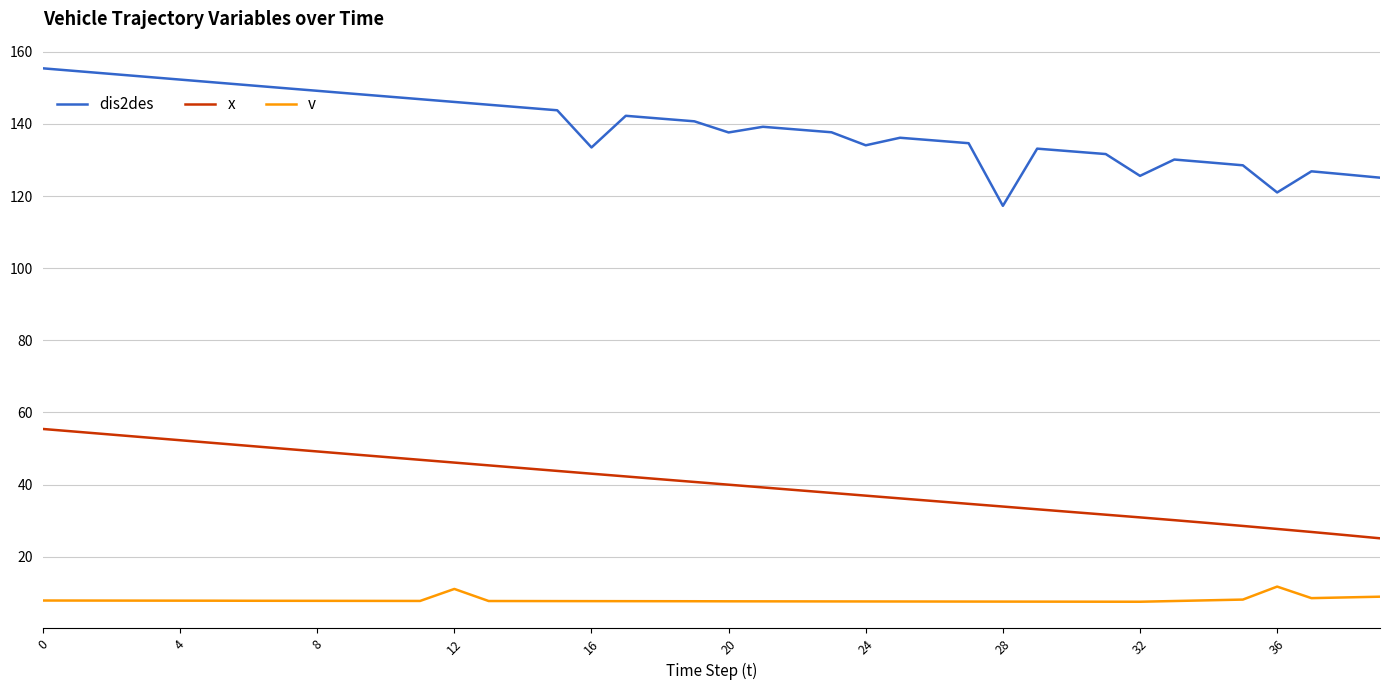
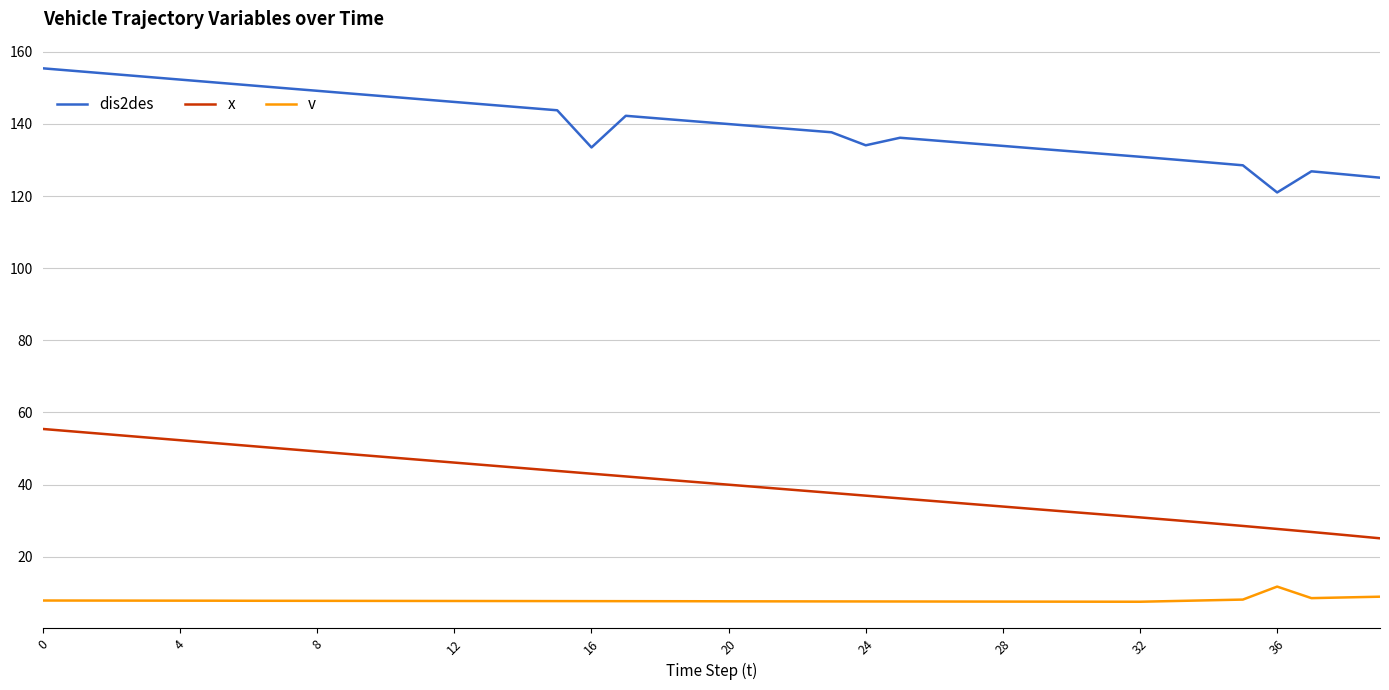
v, 12: 11 -> 8
dis2des, 20: 138 -> 140
dis2des, 28: 117 -> 134
dis2des, 32: 126 -> 131
